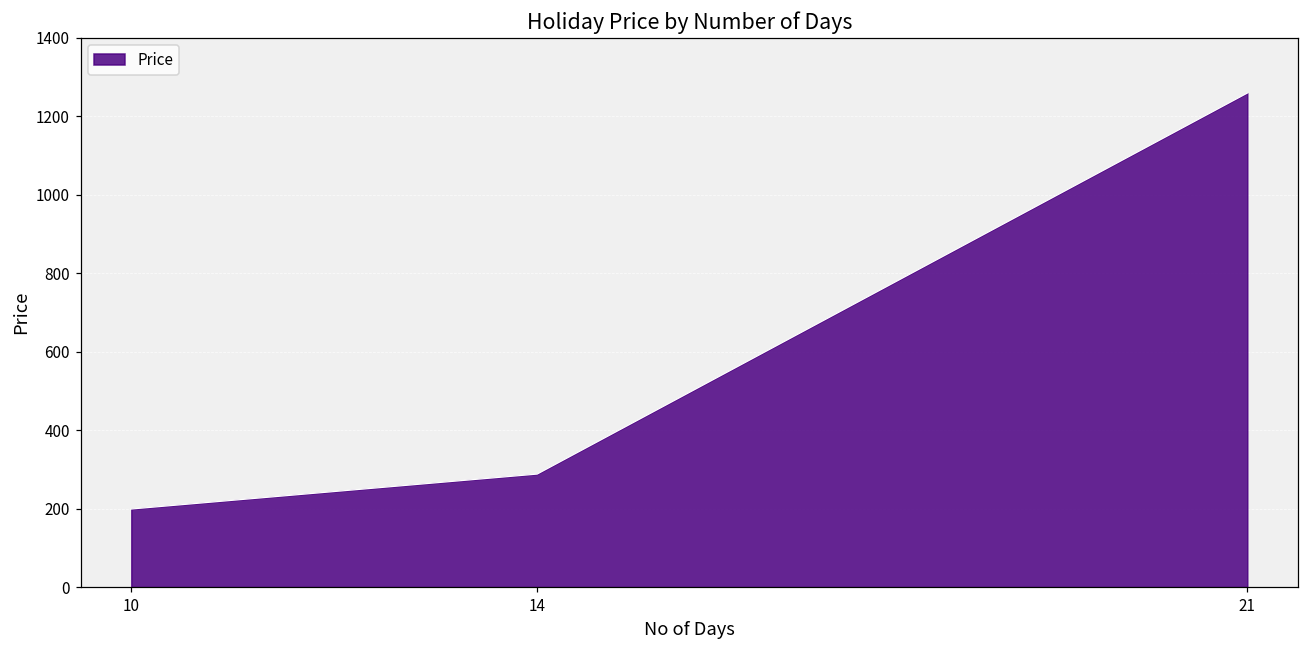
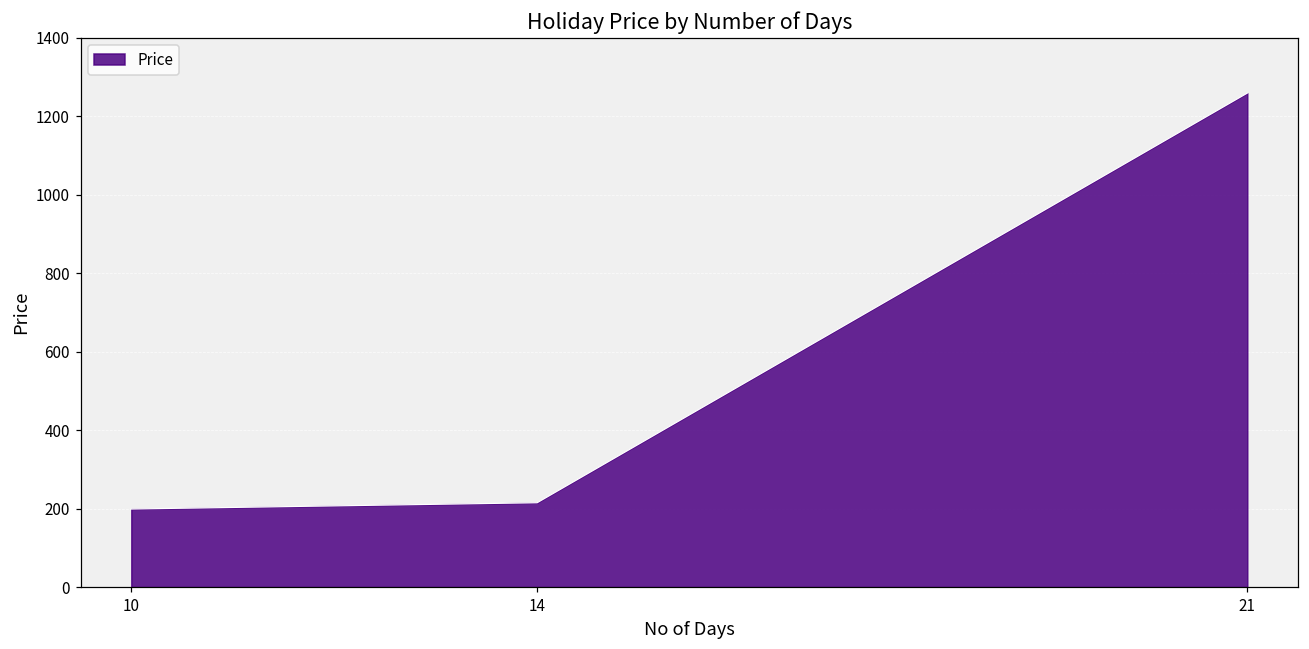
14: 290 -> 220
